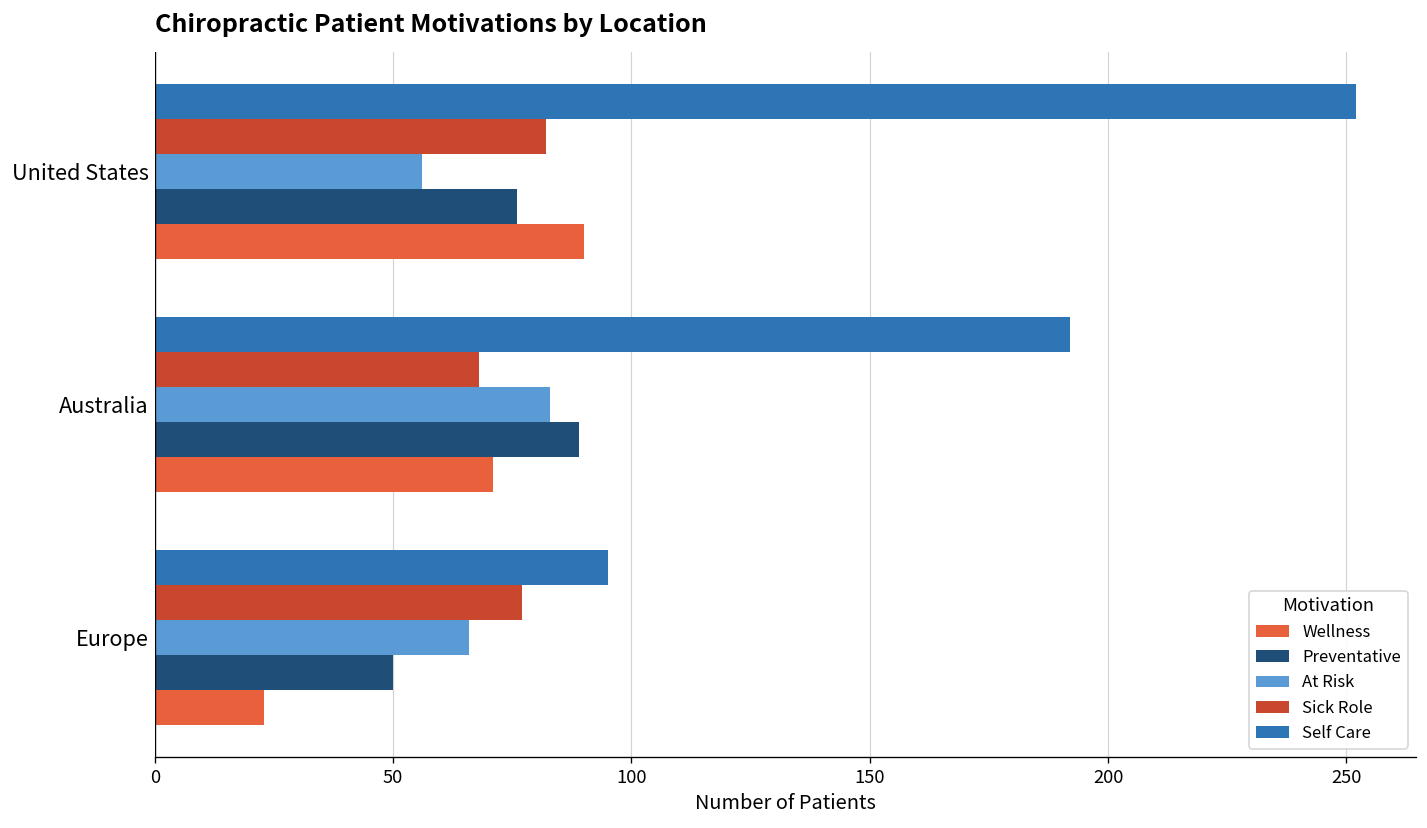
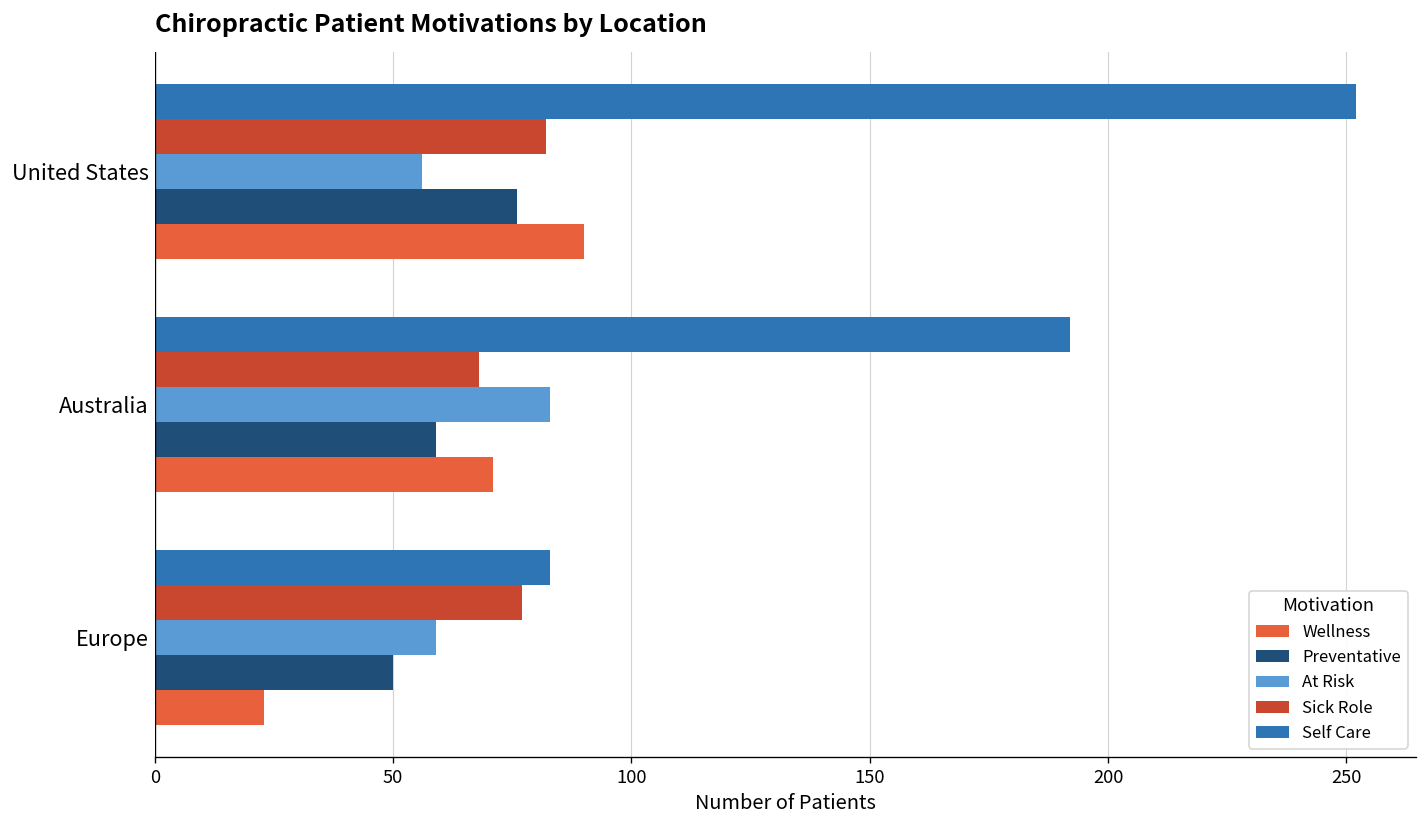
Preventative, Australia: 89 -> 59
Self Care, Europe: 95 -> 83
At Risk, Europe: 66 -> 59
